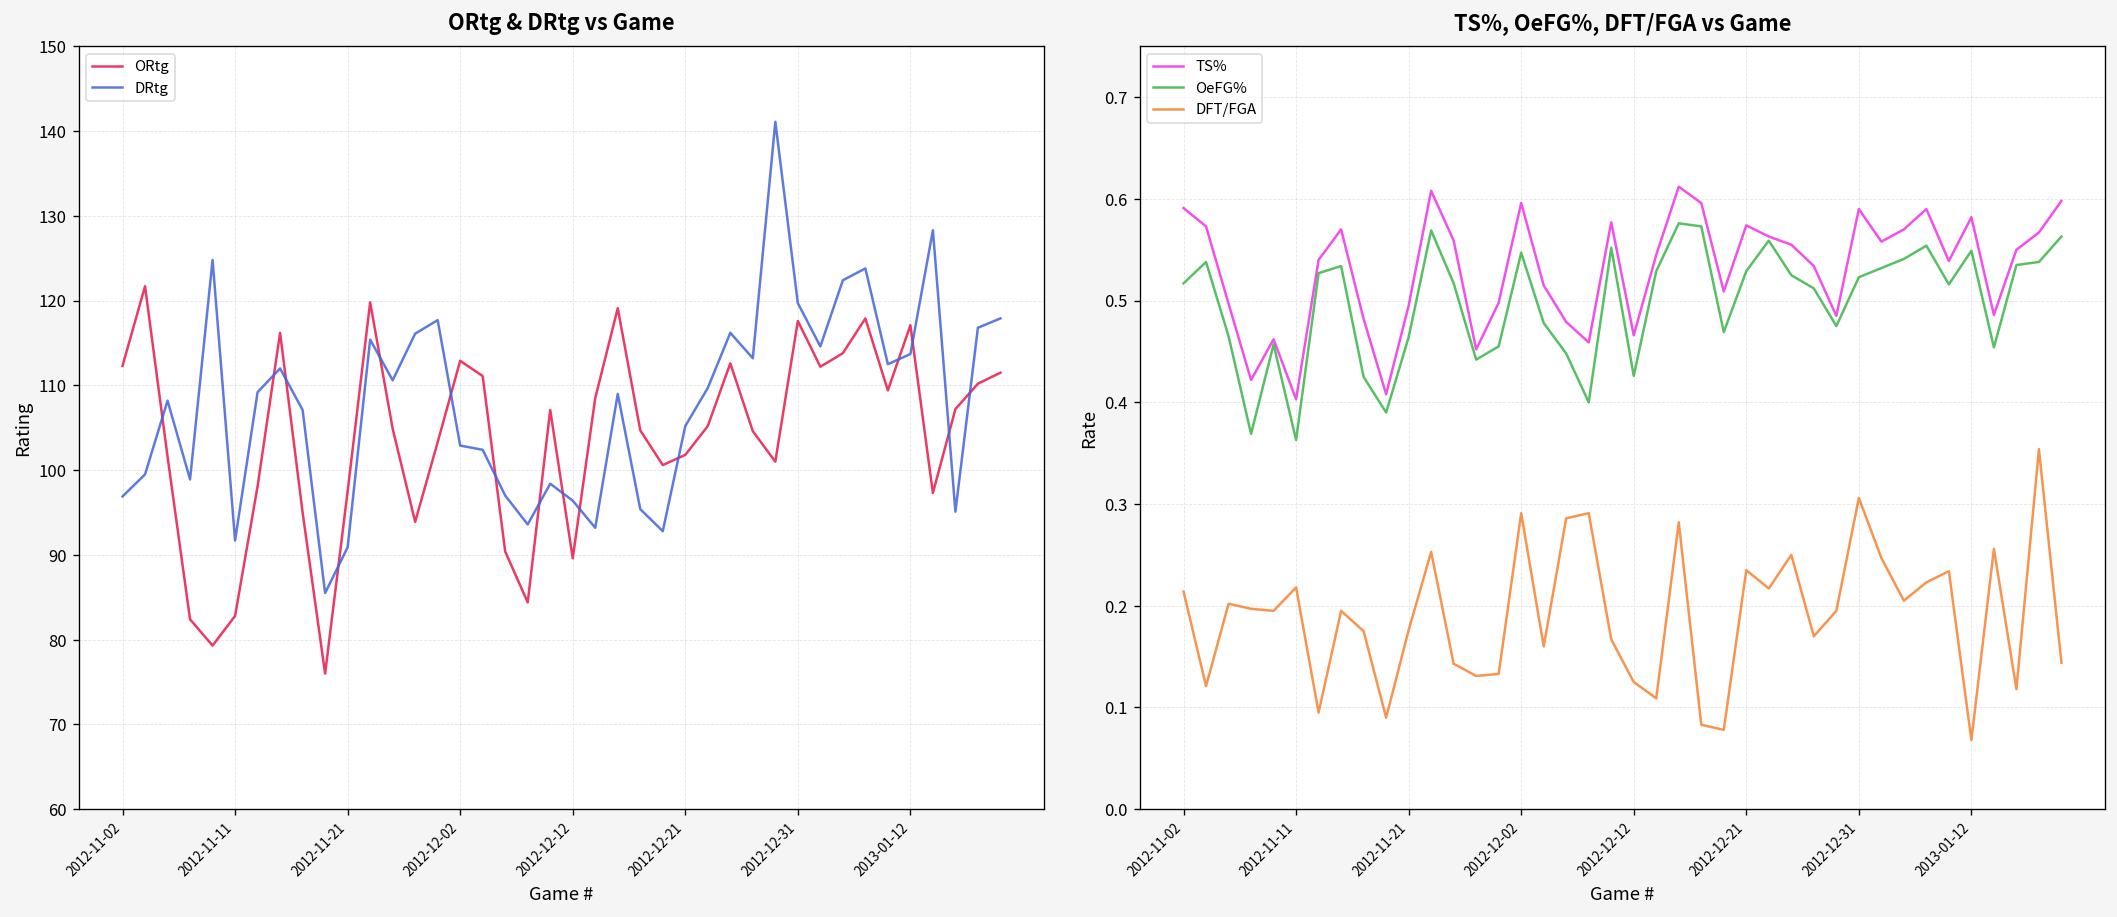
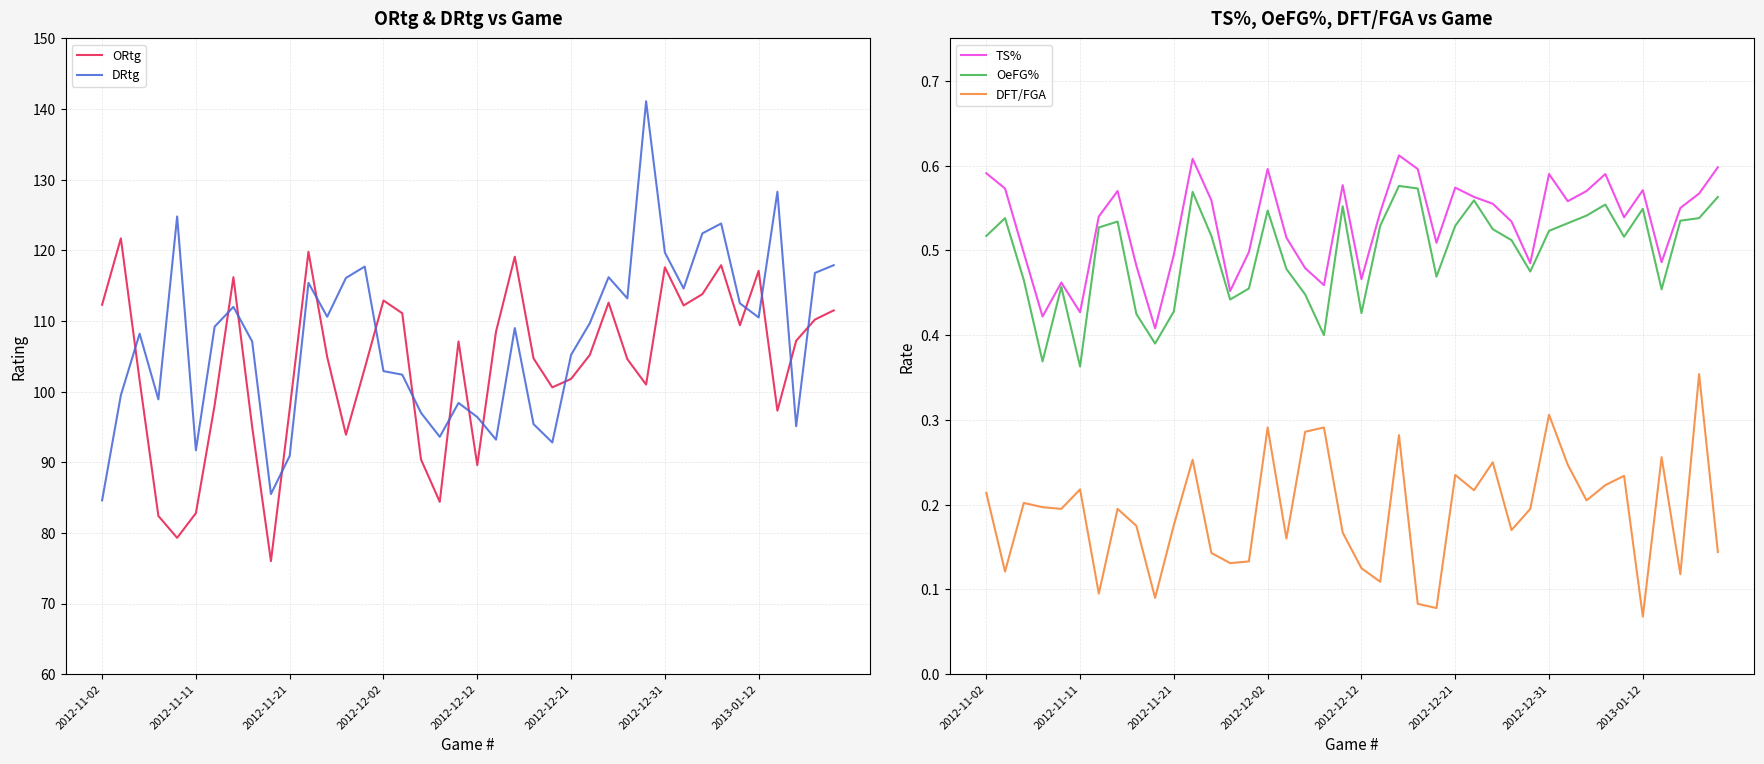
ORtg & DRtg vs Game, DRtg, 2012-11-02: 97 -> 85
ORtg & DRtg vs Game, DRtg, 2013-01-12: 114 -> 111
TS%, OeFG%, DFT/FGA vs Game, TS%, 2012-11-11: 0.40 -> 0.43
TS%, OeFG%, DFT/FGA vs Game, OeFG%, 2012-11-21: 0.46 -> 0.43
TS%, OeFG%, DFT/FGA vs Game, TS%, 2013-01-12: 0.58 -> 0.57
